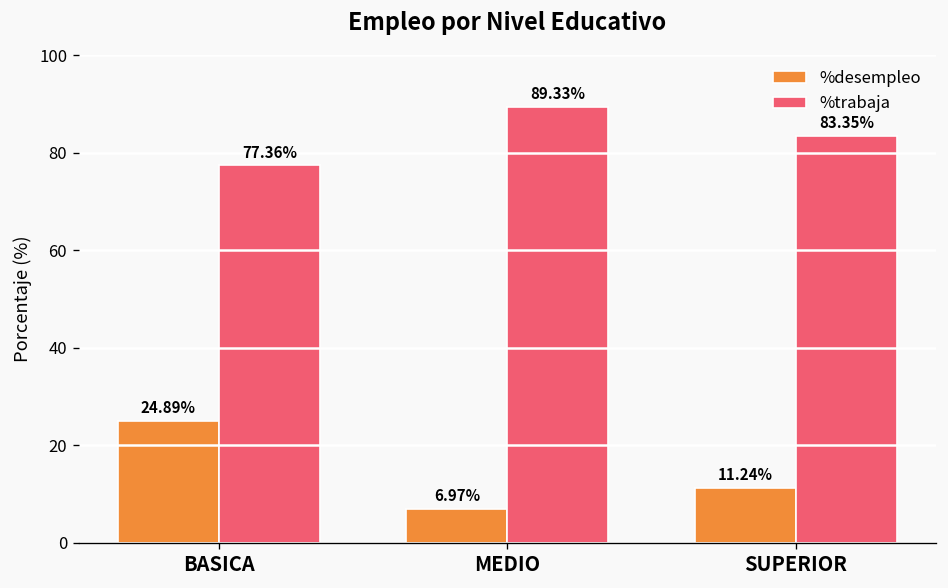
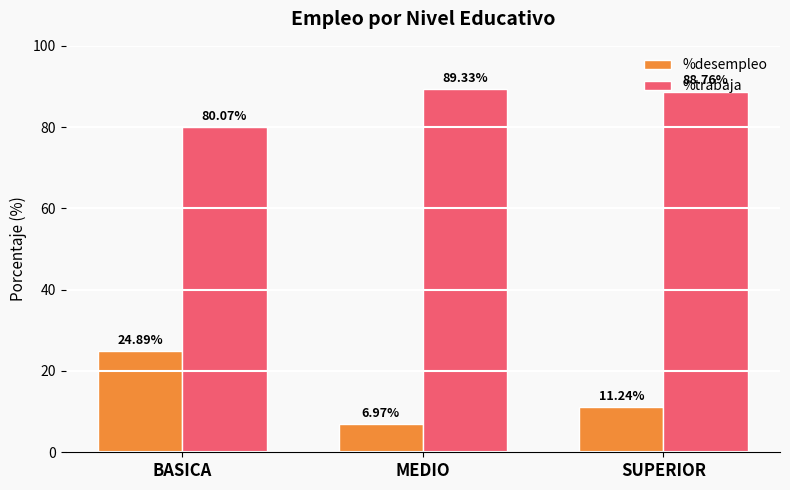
%trabaja, BASICA: 77.36% -> 80.07%
%trabaja, SUPERIOR: 83.35% -> 88.76%
